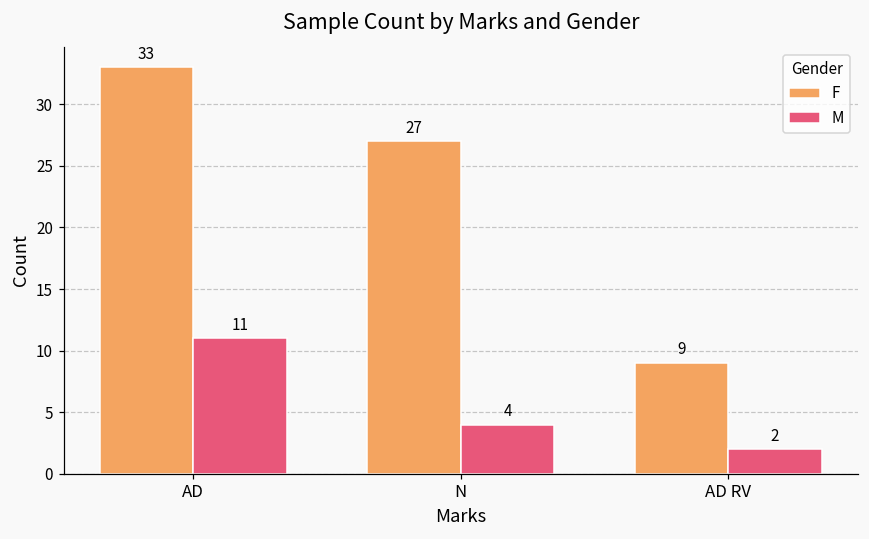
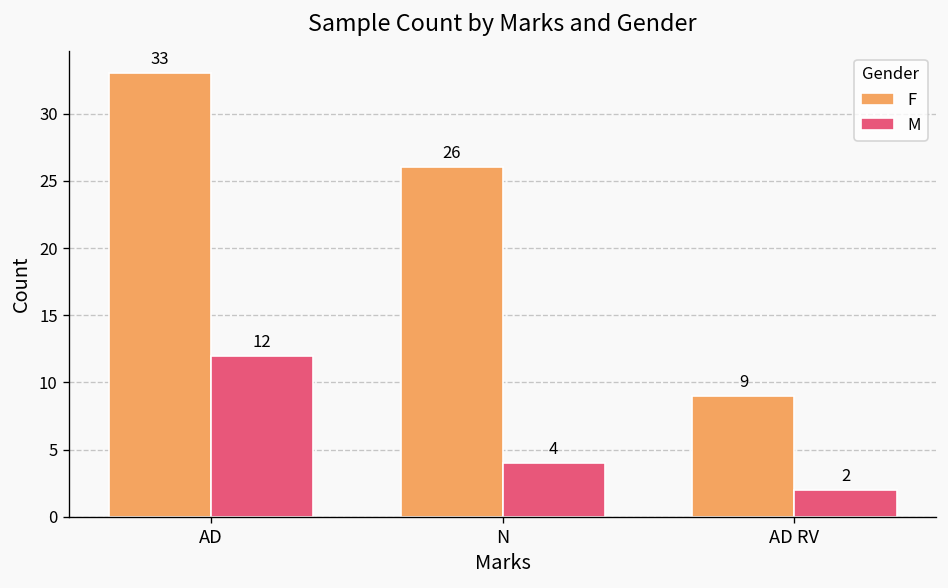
M, AD: 11 -> 12
F, N: 27 -> 26
